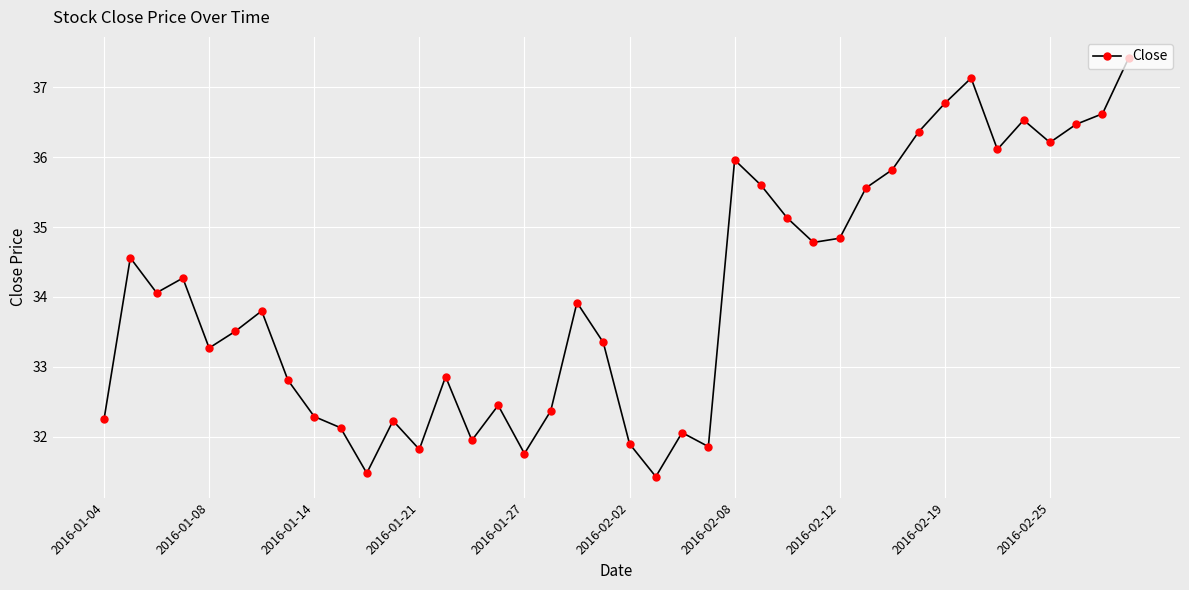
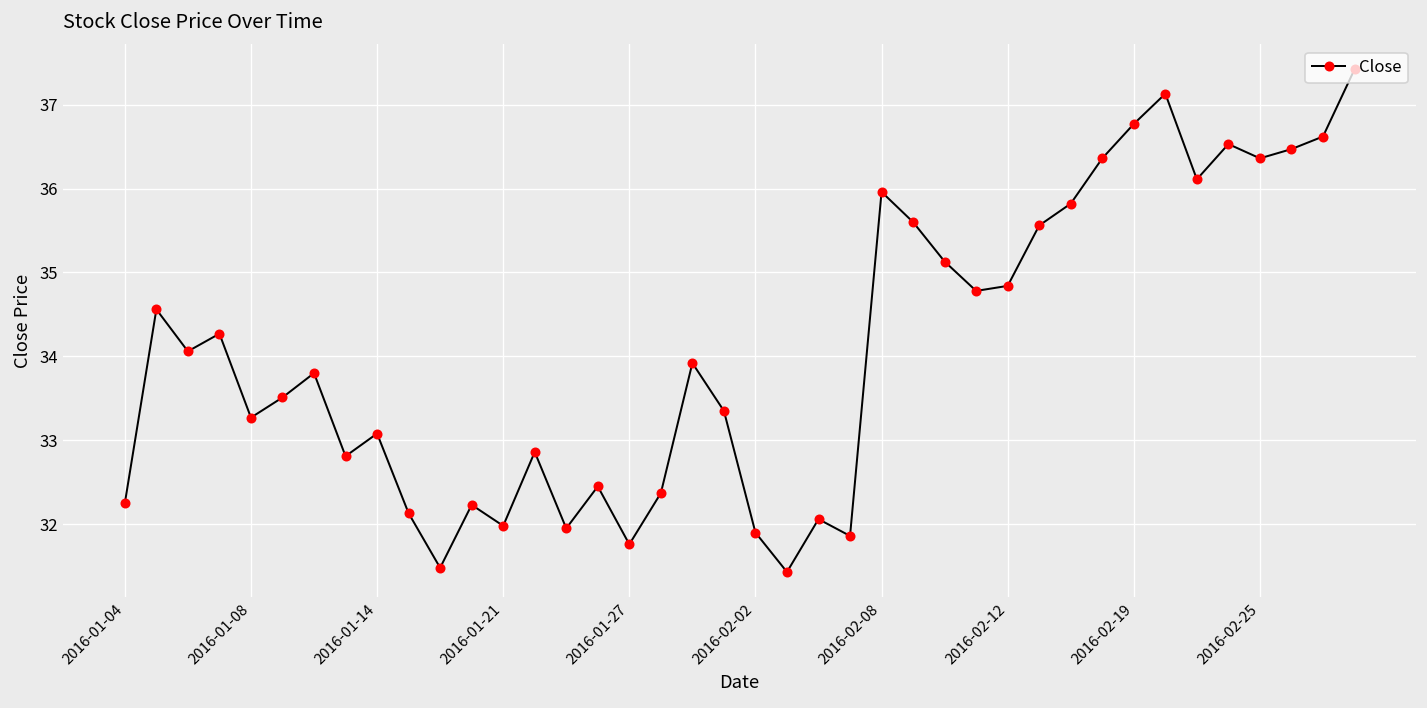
2016-01-14: 32.3 -> 33.1
2016-01-21: 31.8 -> 32.0
2016-02-25: 36.2 -> 36.4
